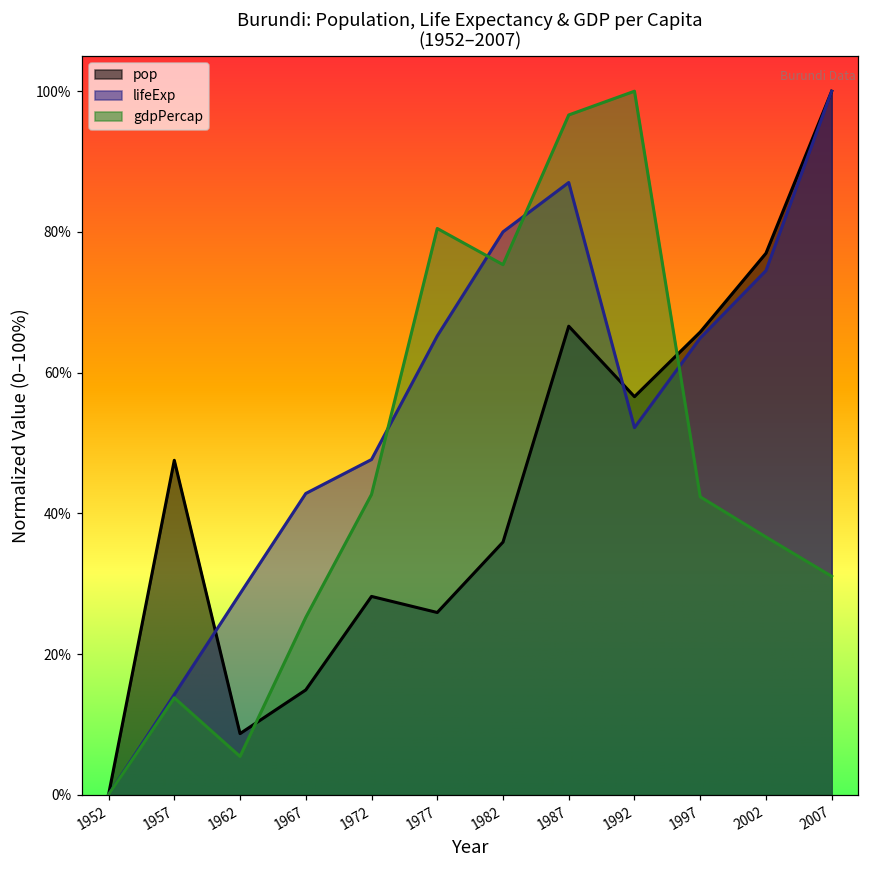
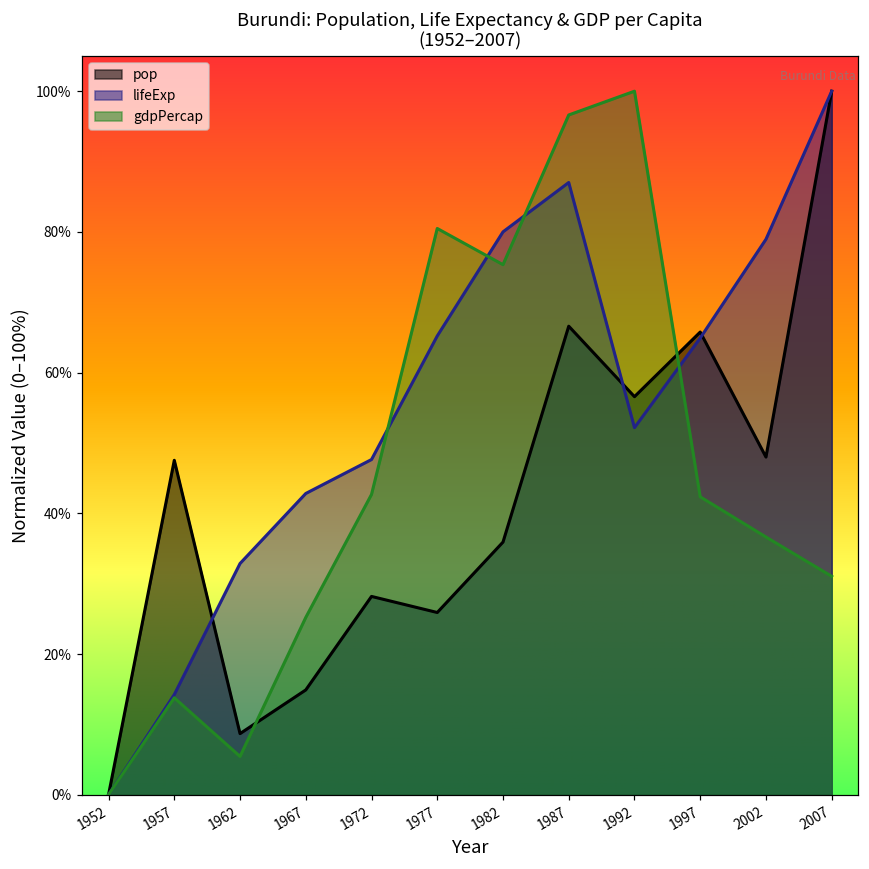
lifeExp, 1962: 29% -> 33%
pop, 2002: 77% -> 48%
lifeExp, 2002: 74% -> 79%
